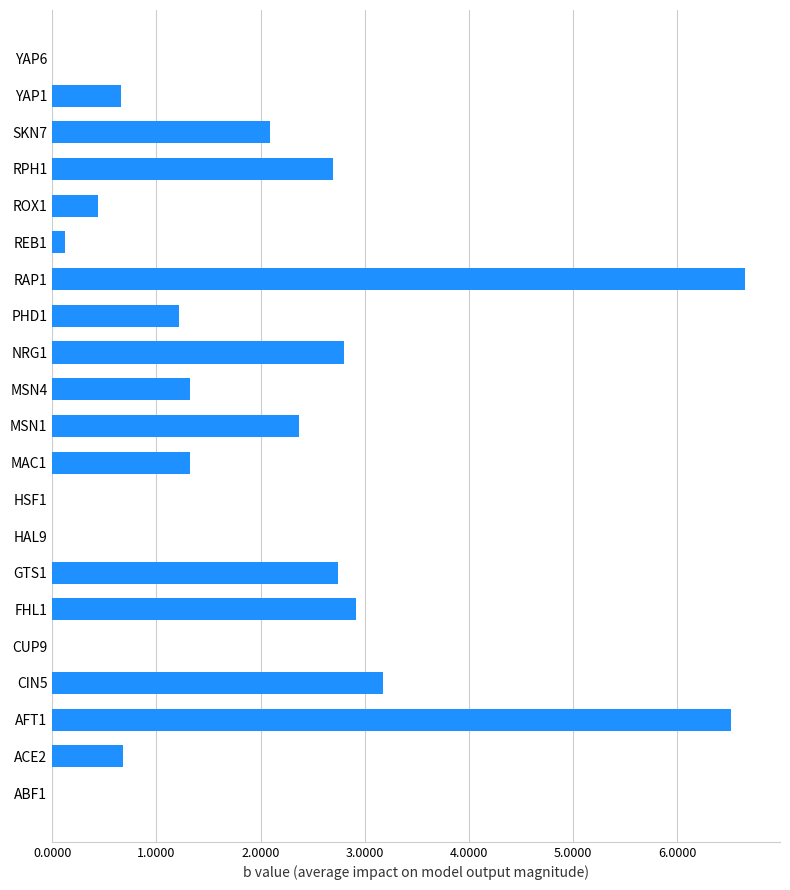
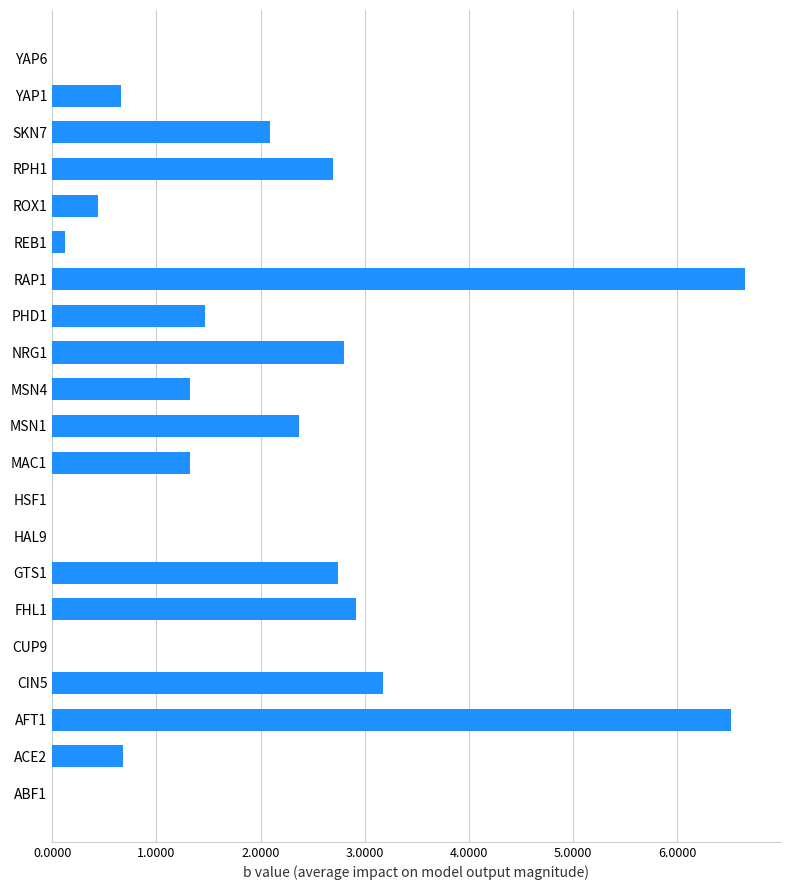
PHD1: 1.21 -> 1.47
